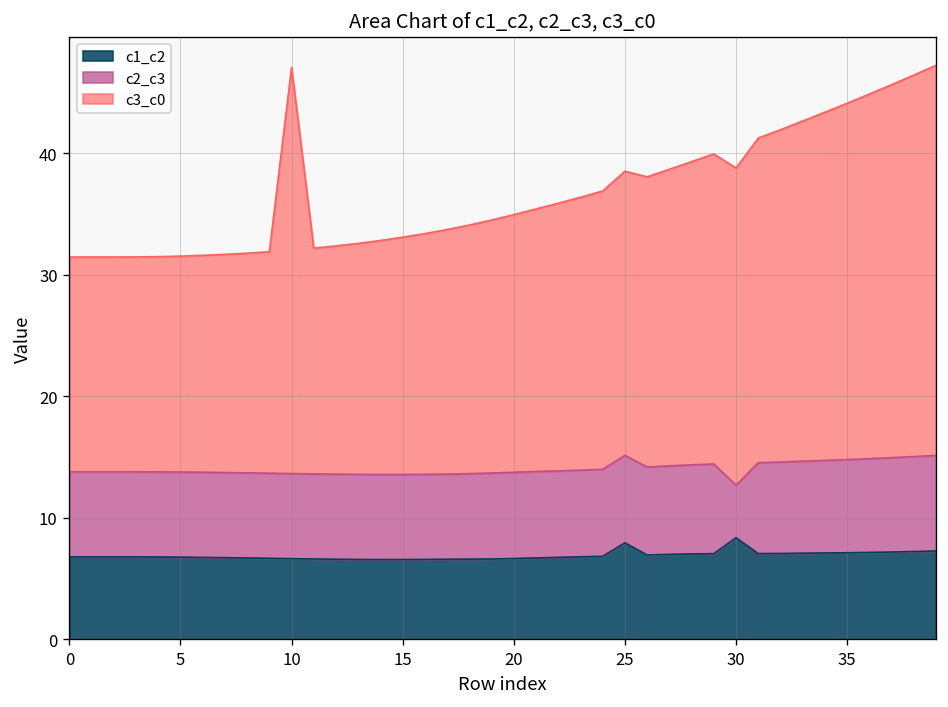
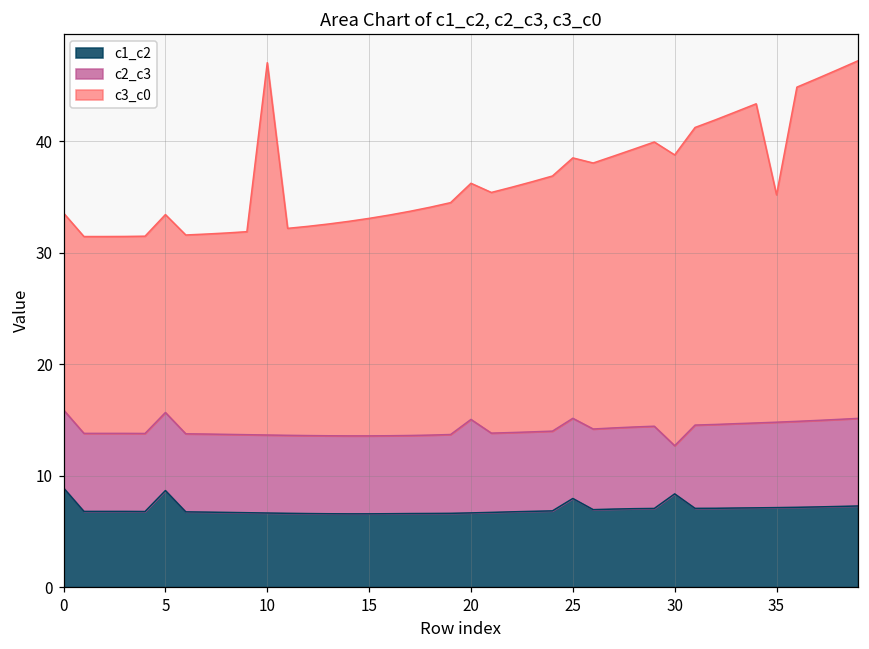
c1_c2, 0: 6.8 -> 8.9
c1_c2, 5: 6.8 -> 8.7
c2_c3, 20: 7.1 -> 8.4
c3_c0, 35: 29.3 -> 20.4
